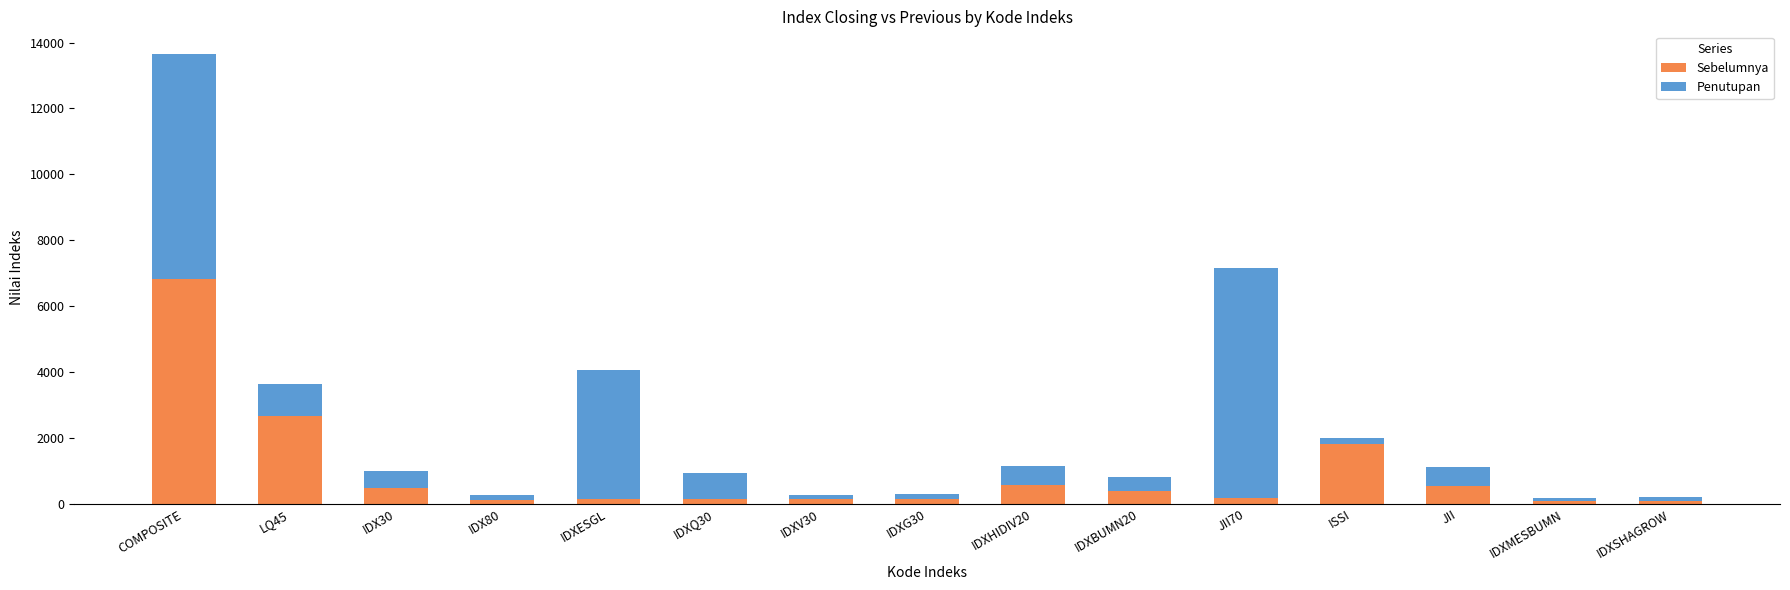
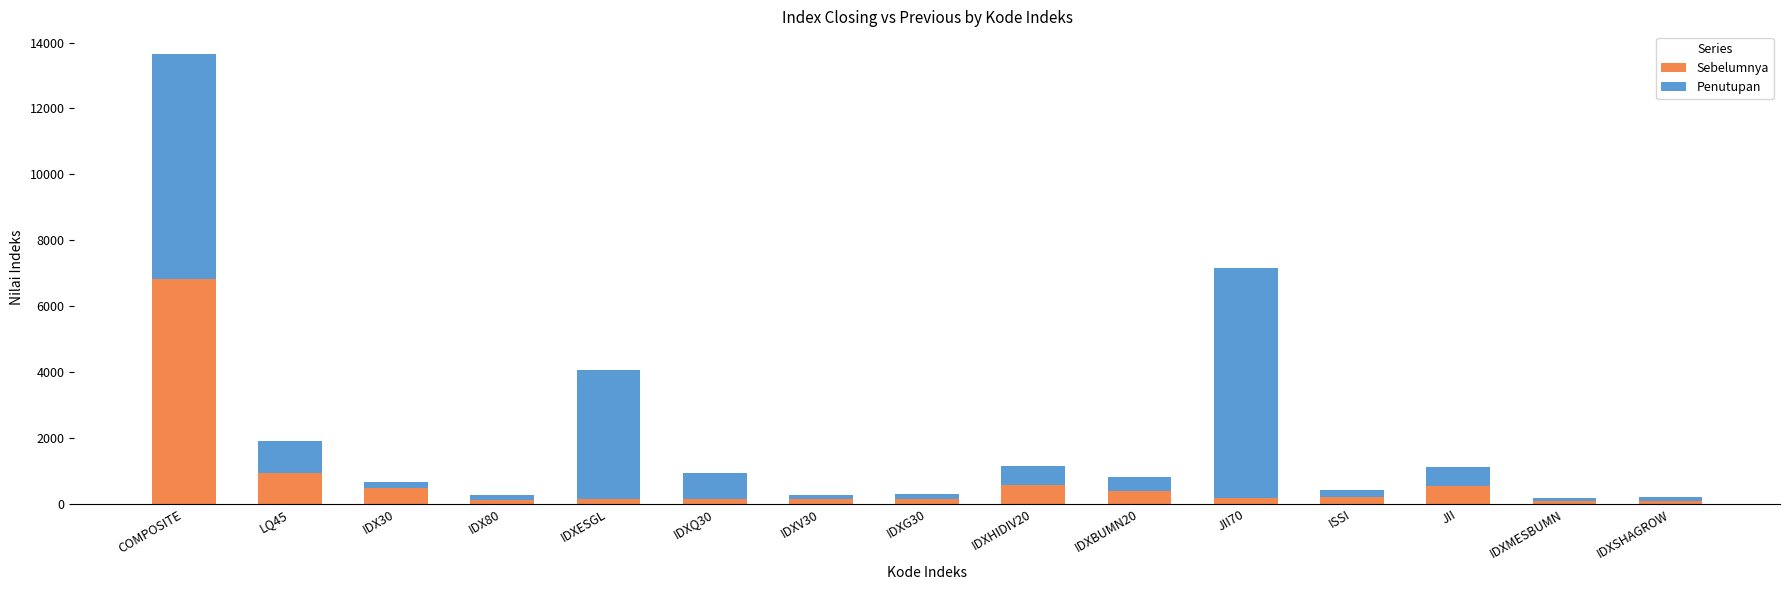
Sebelumnya, LQ45: 2700 -> 900
Penutupan, IDX30: 500 -> 200
Sebelumnya, ISSI: 1800 -> 200
